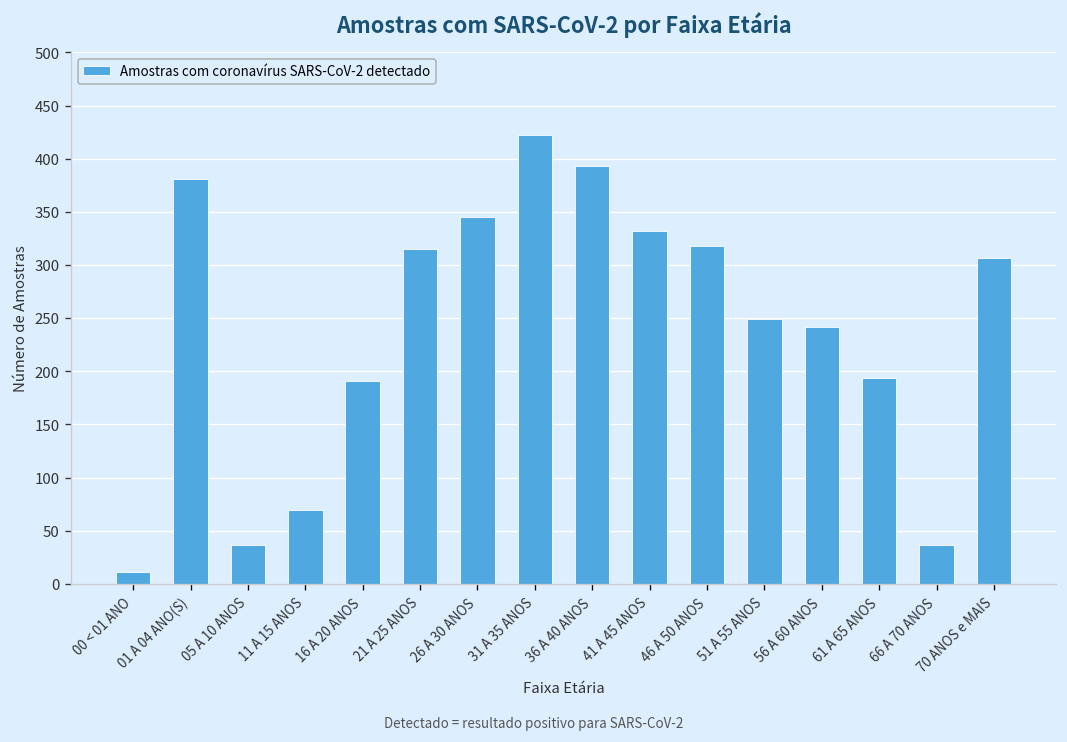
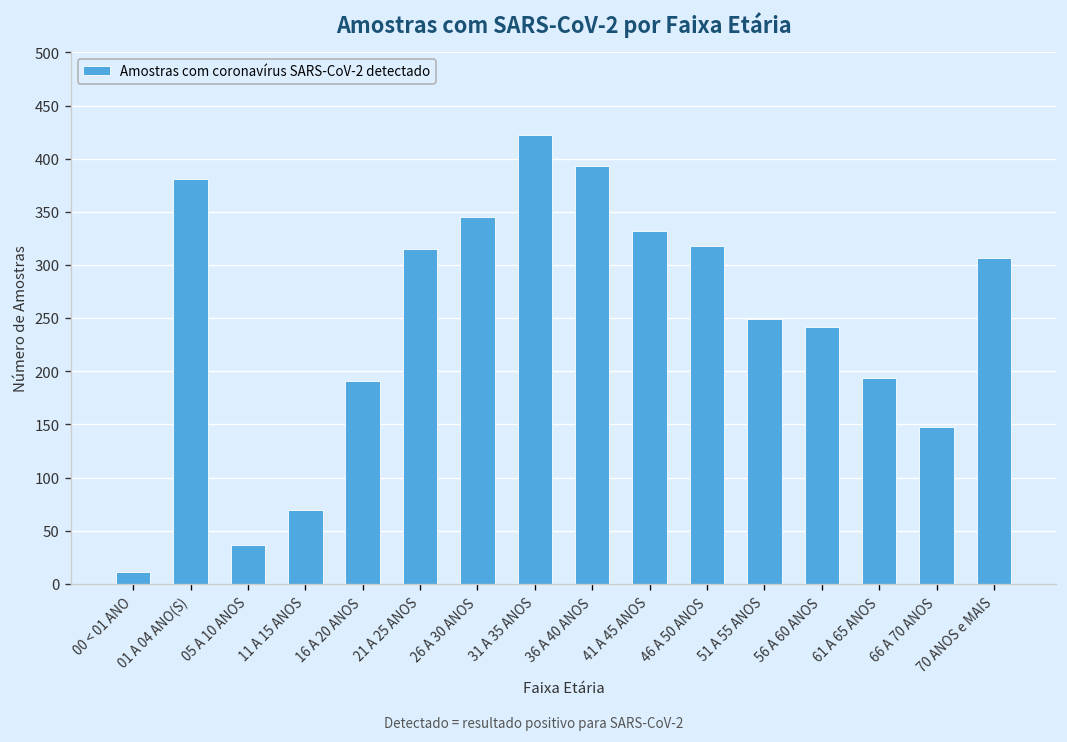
66 A 70 ANOS: 40 -> 150
